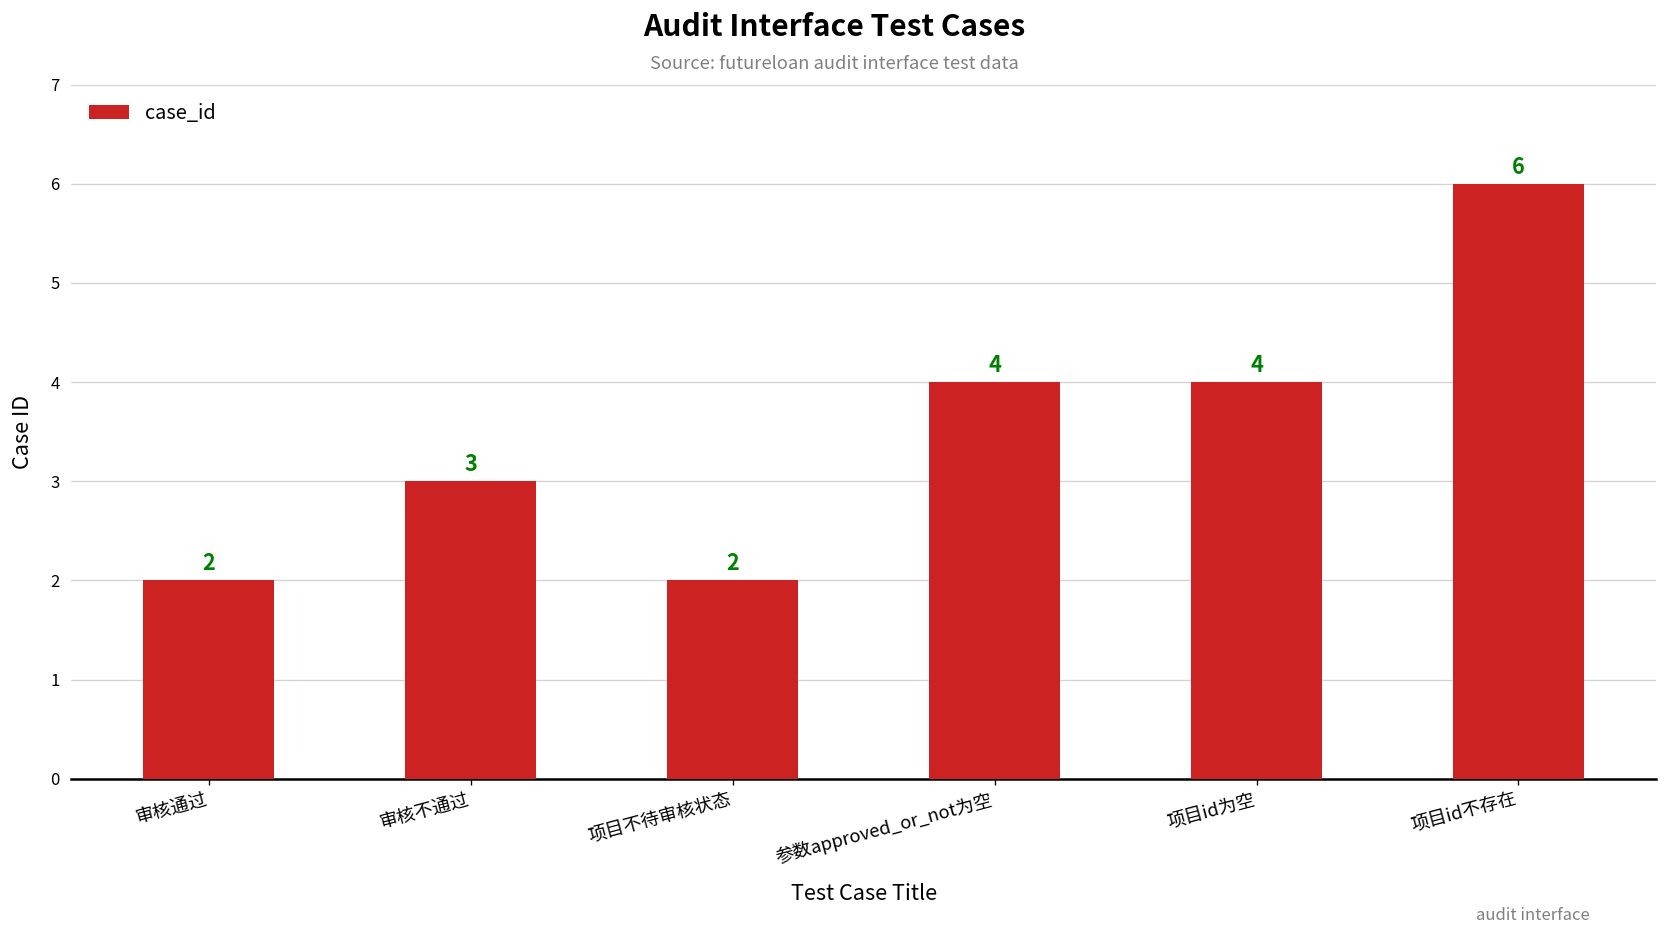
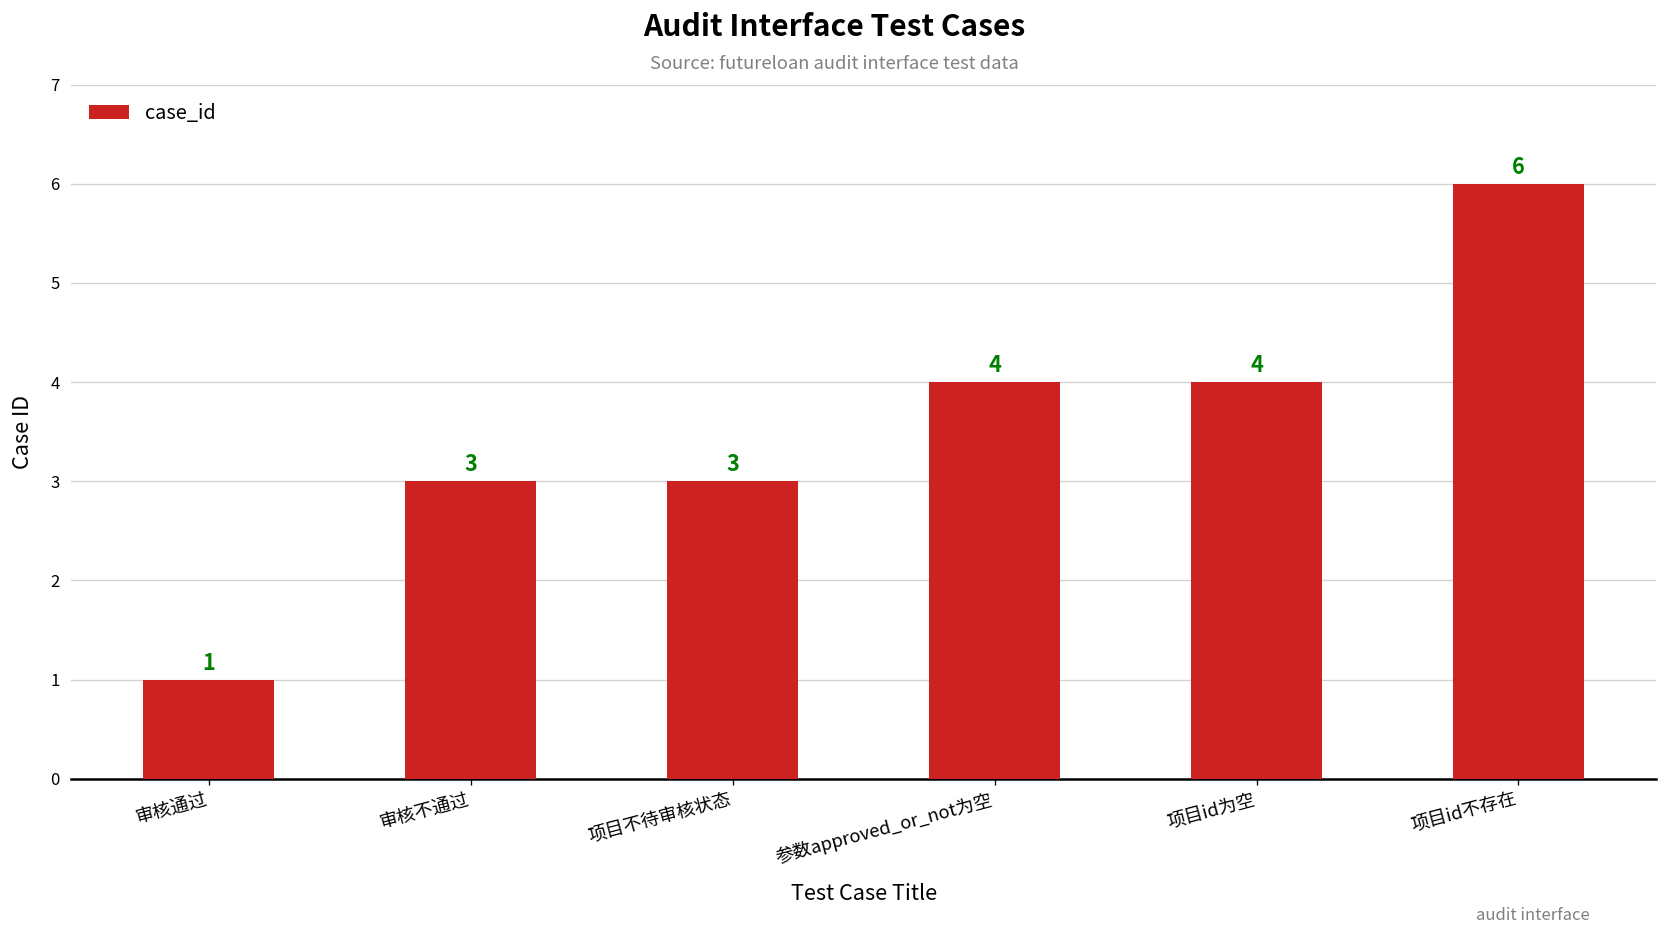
审核通过: 2 -> 1
项目不待审核状态: 2 -> 3
